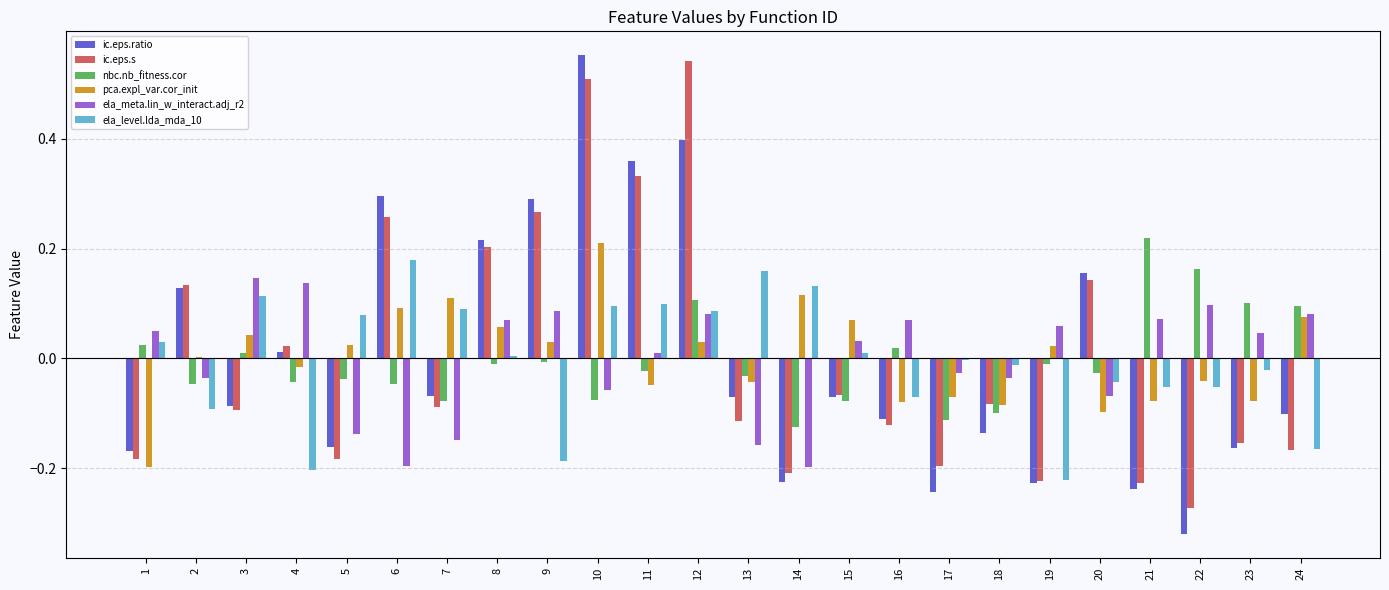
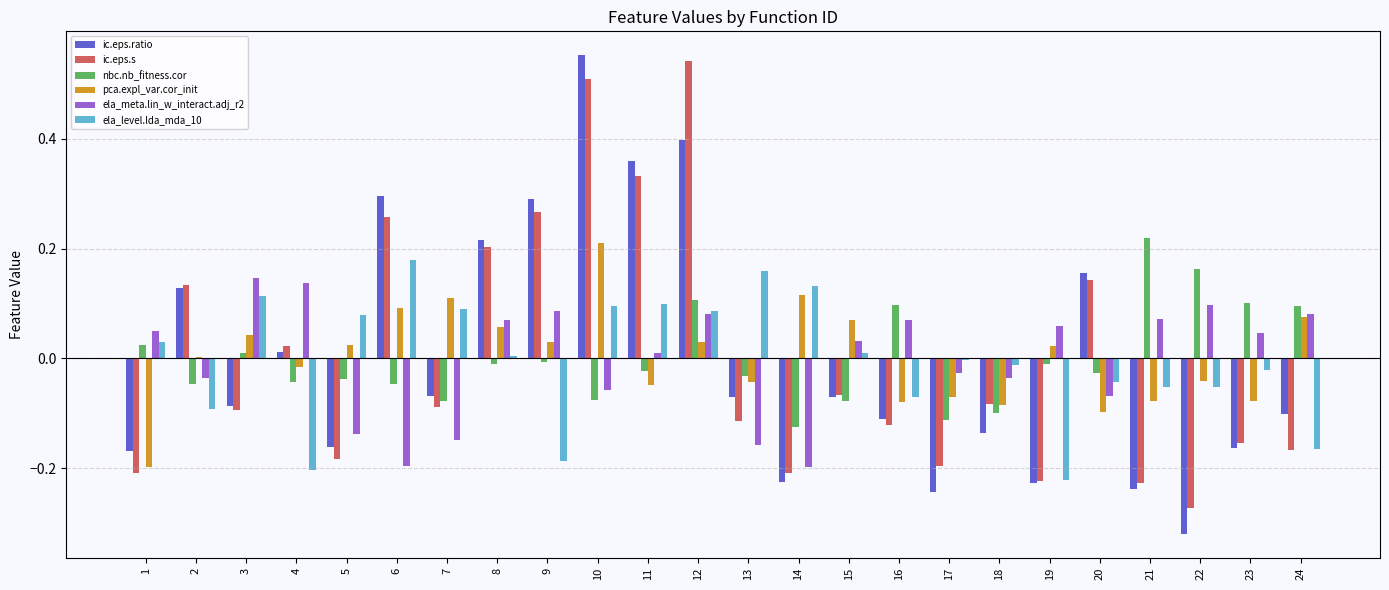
ic.eps.s, 1: -0.18 -> -0.21
nbc.nb_fitness.cor, 16: 0.02 -> 0.10
